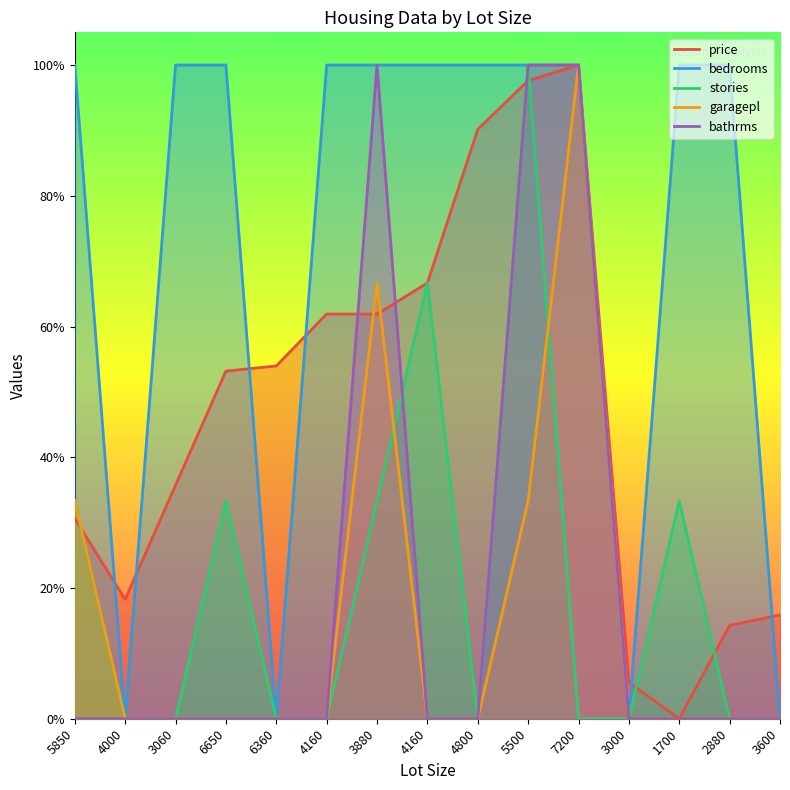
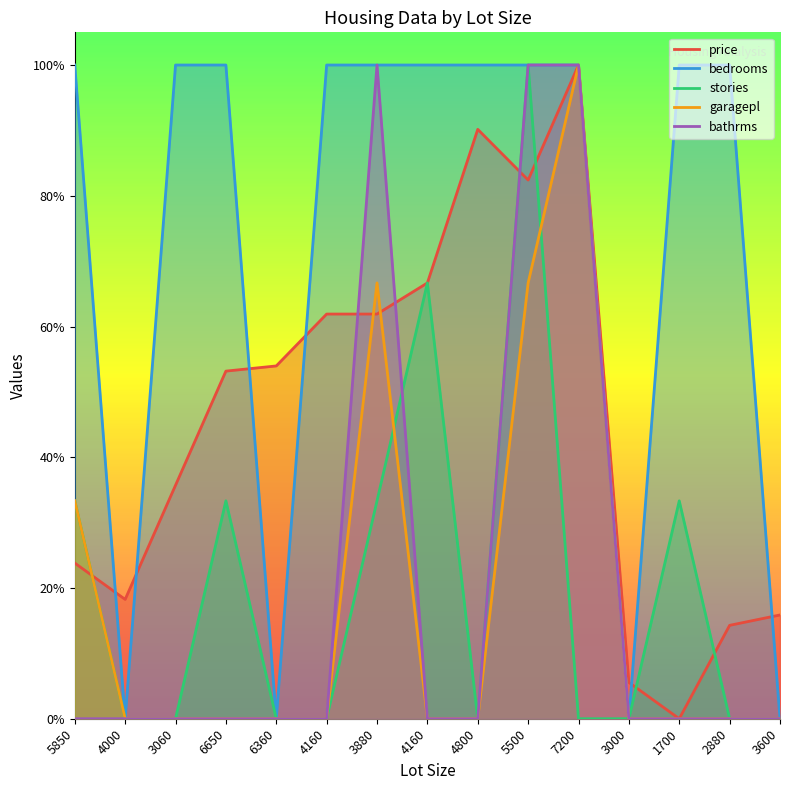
price, 5850: 31% -> 24%
price, 5500: 98% -> 82%
garagepl, 5500: 33% -> 67%
